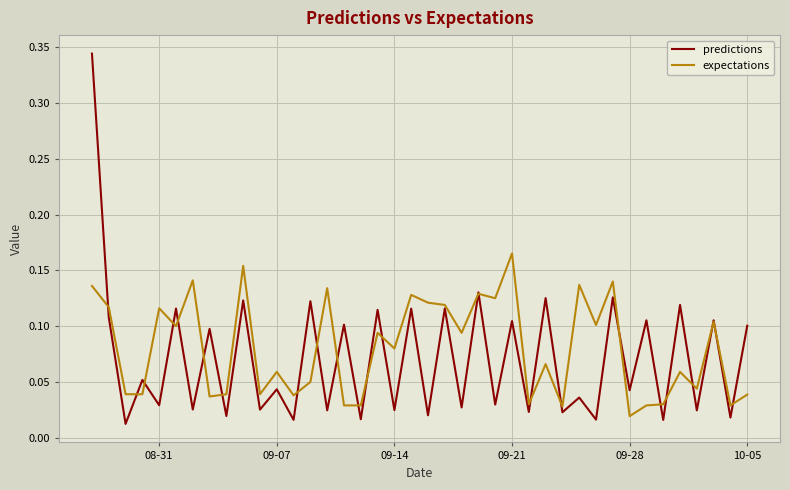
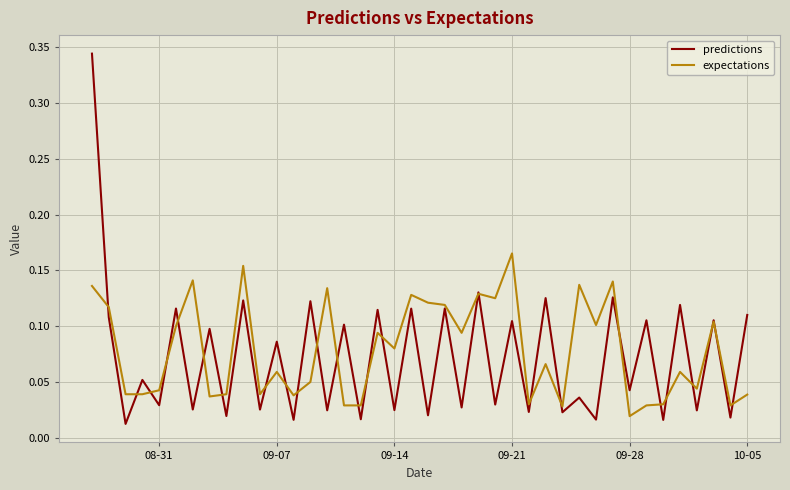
expectations, 08-31: 0.116 -> 0.043
predictions, 09-07: 0.043 -> 0.086
predictions, 10-05: 0.100 -> 0.110
